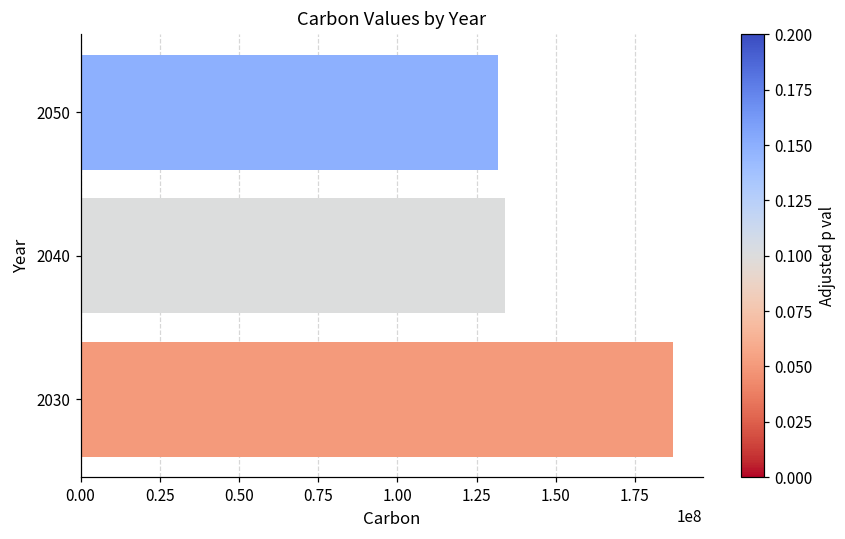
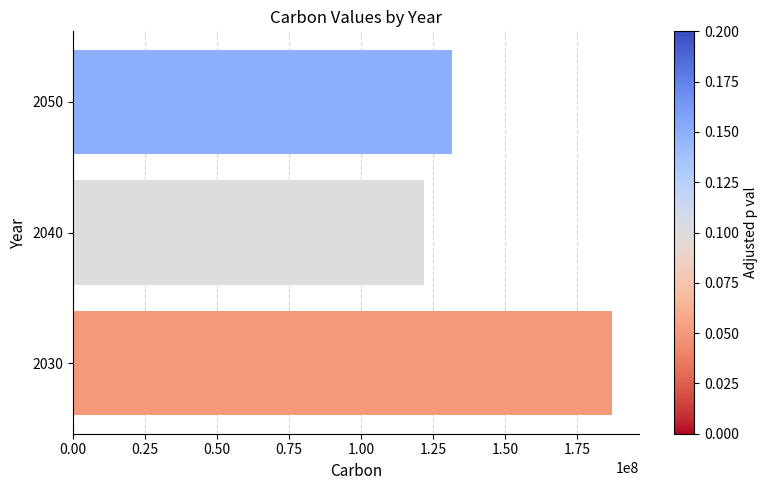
2040: 134000000 -> 122000000
